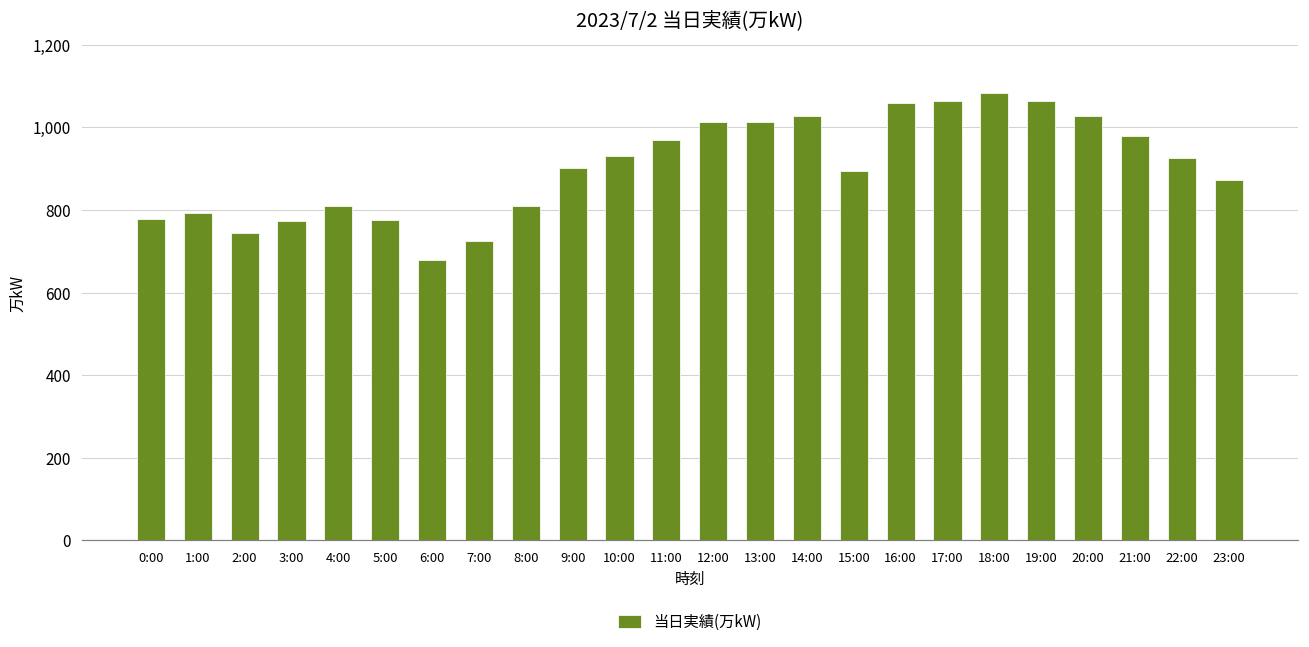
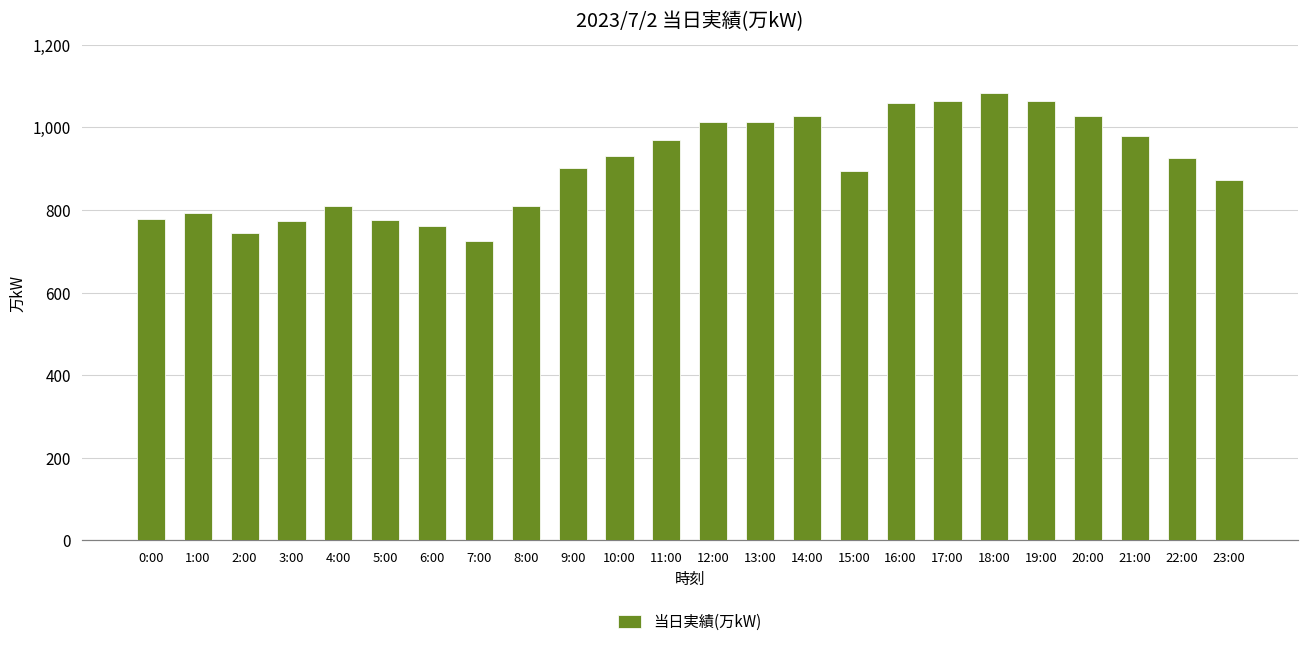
6:00: 680 -> 760
